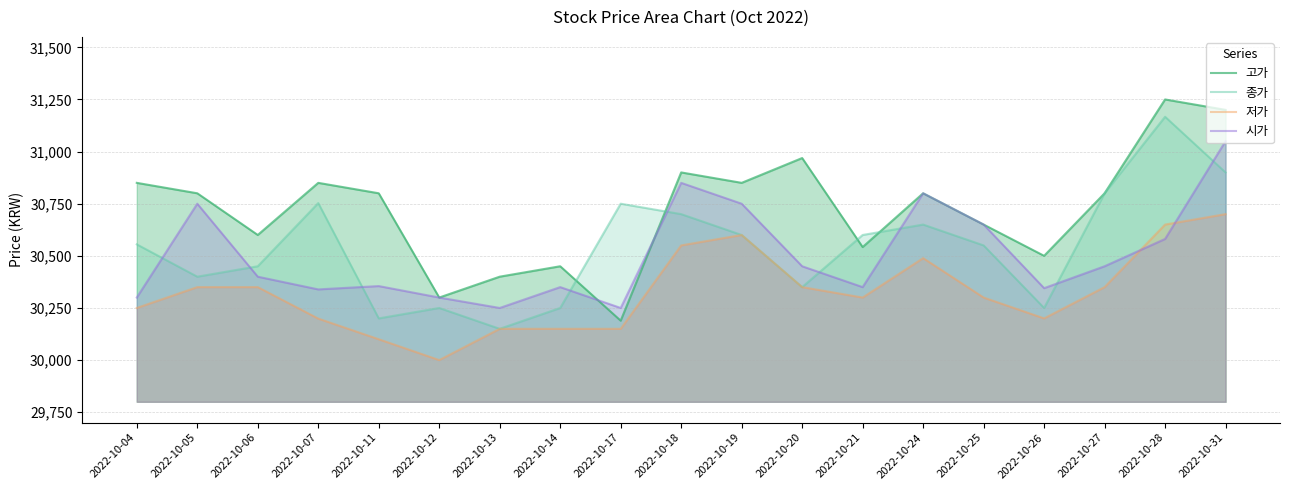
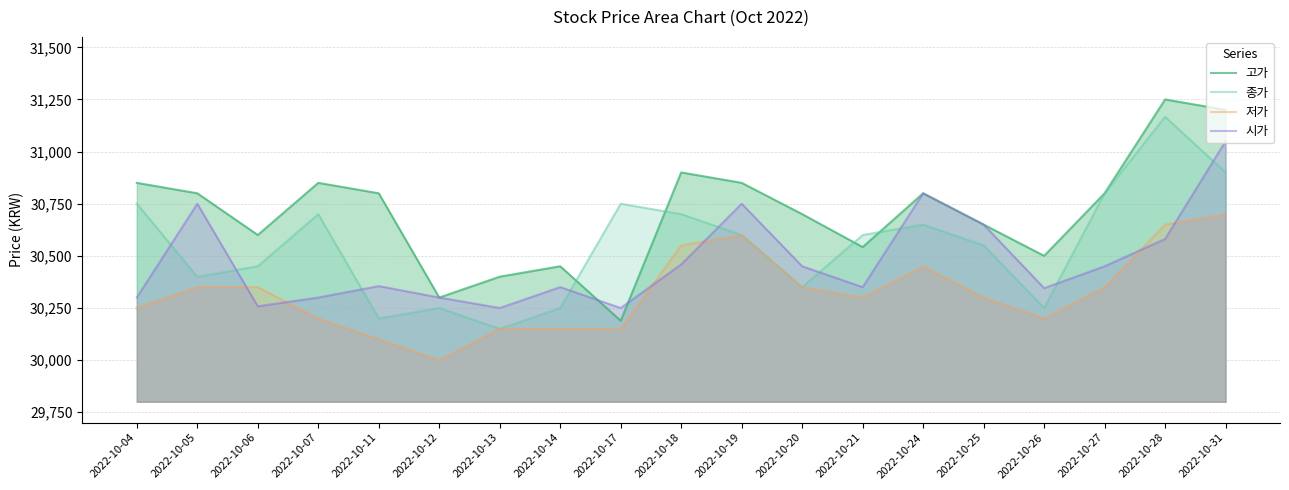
종가, 2022-10-04: 30,560 -> 30,750
시가, 2022-10-06: 30,400 -> 30,260
종가, 2022-10-07: 30,750 -> 30,700
시가, 2022-10-07: 30,340 -> 30,300
시가, 2022-10-18: 30,850 -> 30,460
고가, 2022-10-20: 30,970 -> 30,700
저가, 2022-10-24: 30,490 -> 30,450
